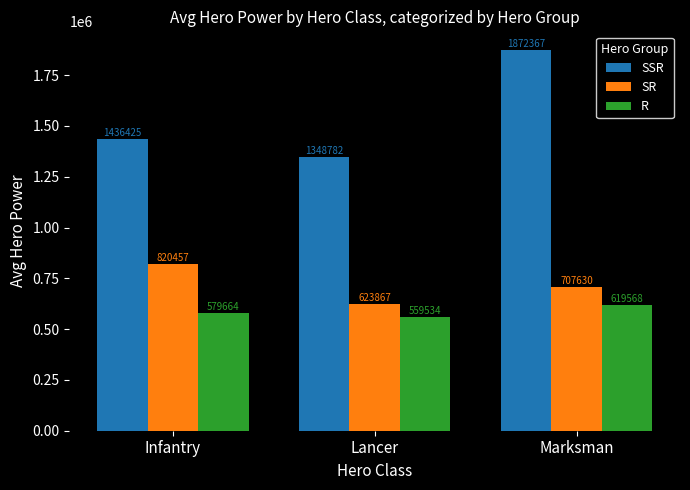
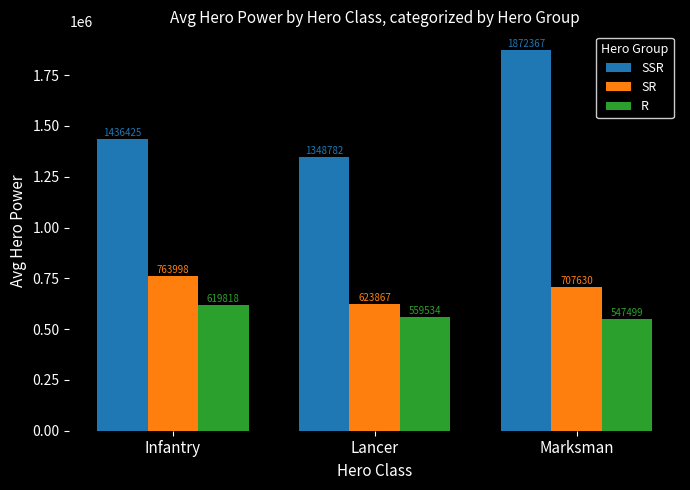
SR, Infantry: 820457 -> 763998
R, Infantry: 579664 -> 619818
R, Marksman: 619568 -> 547499
